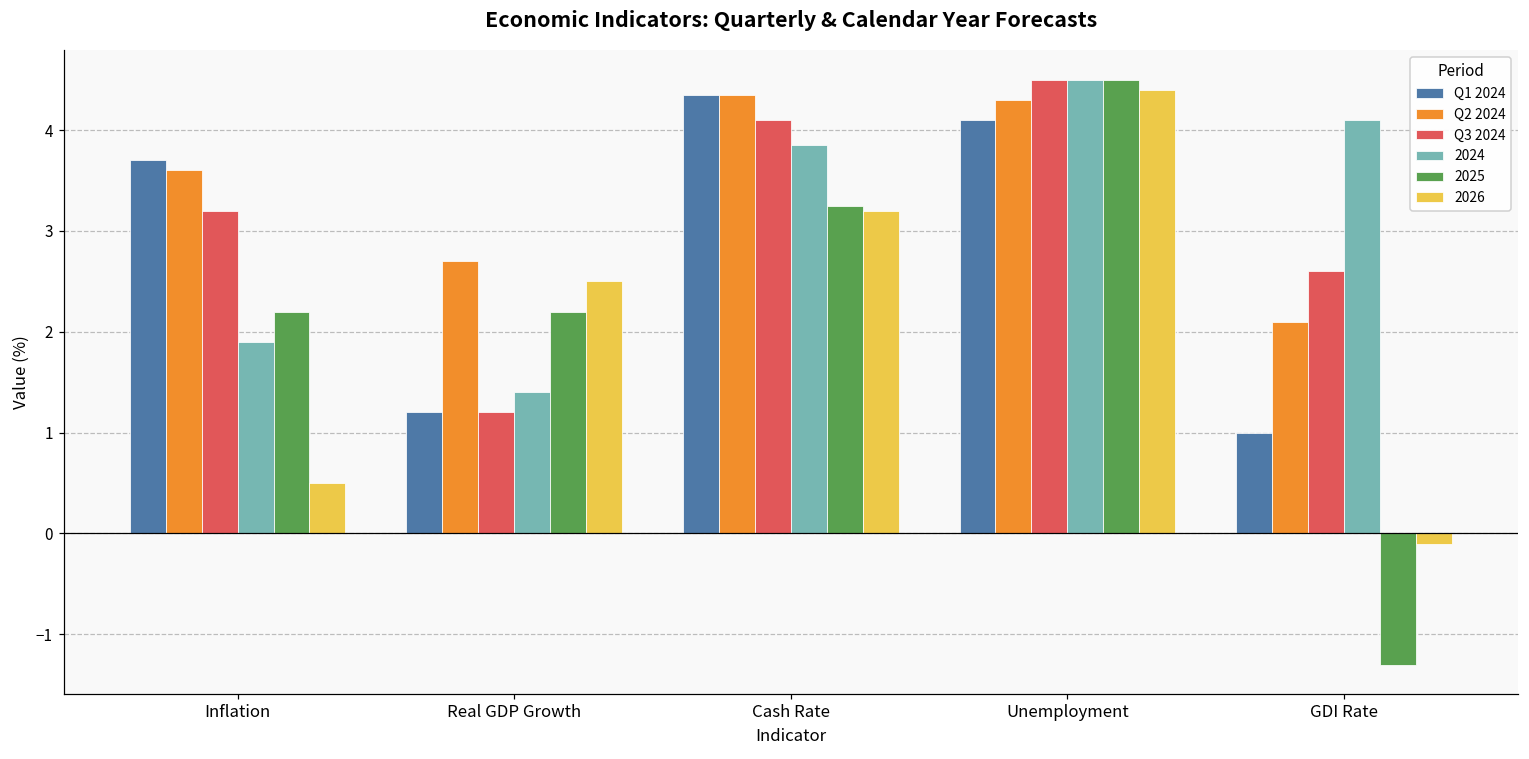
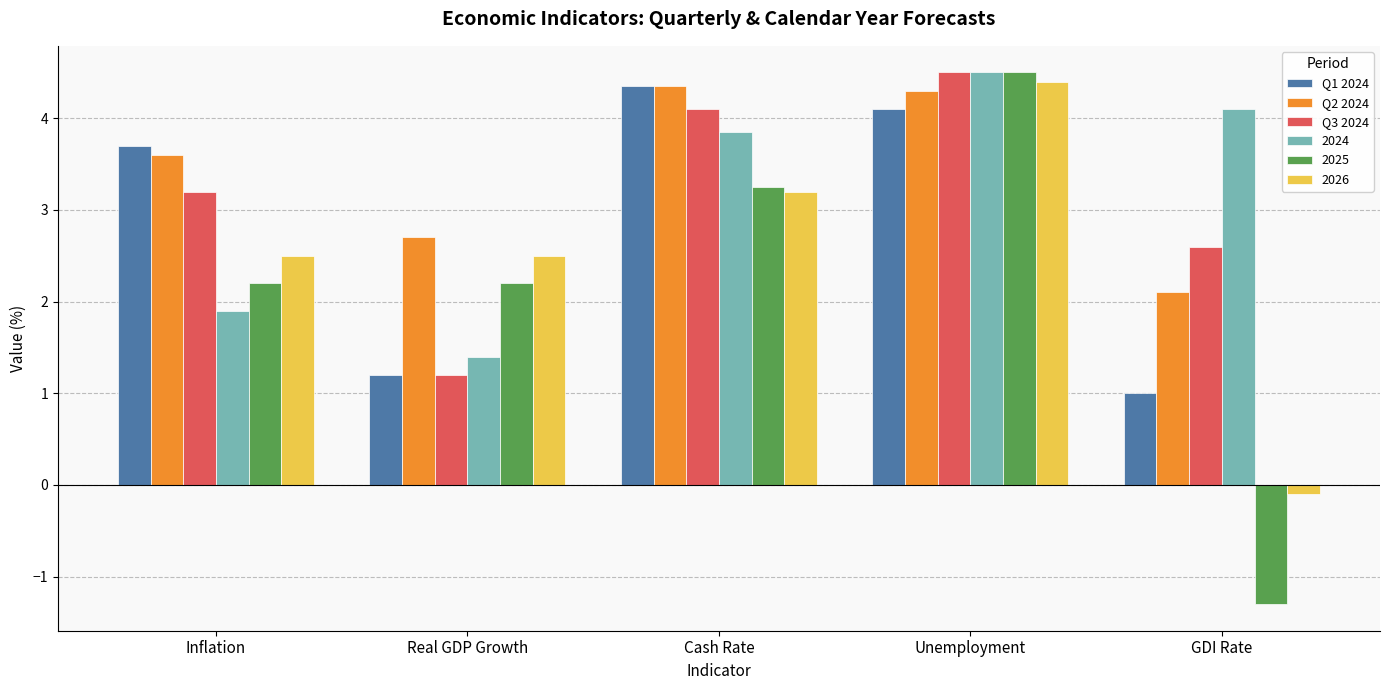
2026, Inflation: 0.5 -> 2.5
